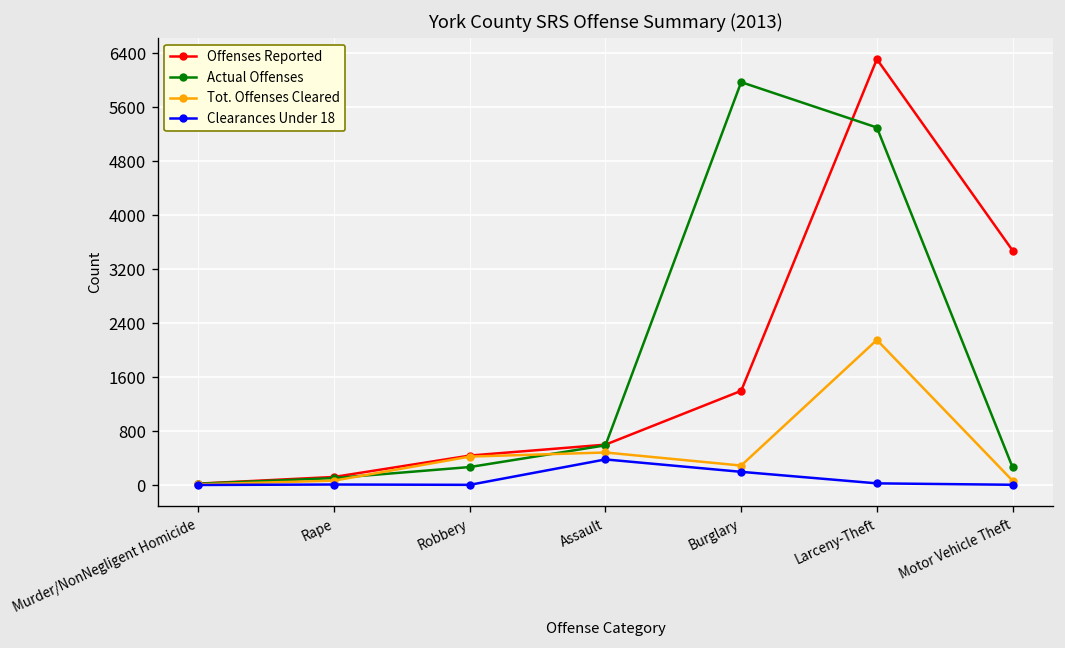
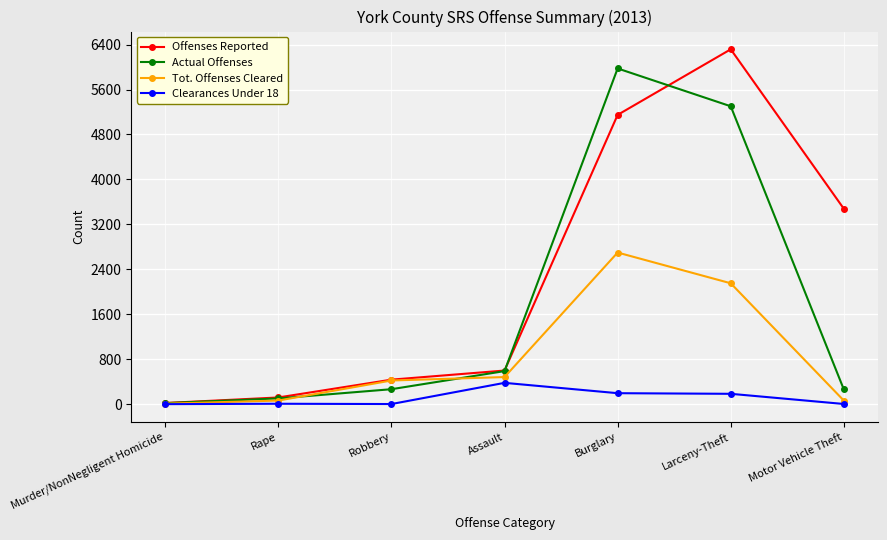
Offenses Reported, Burglary: 1400 -> 5100
Tot. Offenses Cleared, Burglary: 300 -> 2700
Clearances Under 18, Larceny-Theft: 0 -> 200
